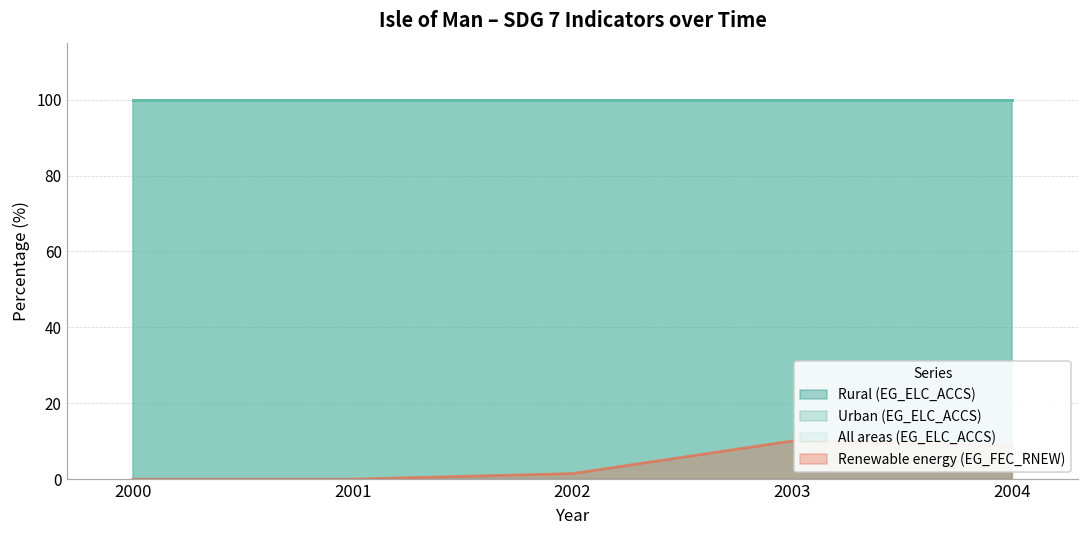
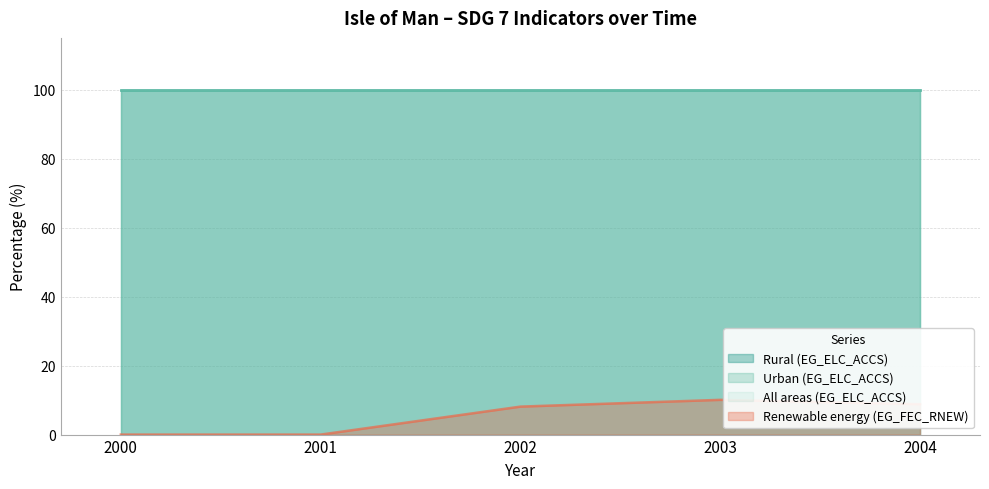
Renewable energy (EG_FEC_RNEW), 2002: 1 -> 8
